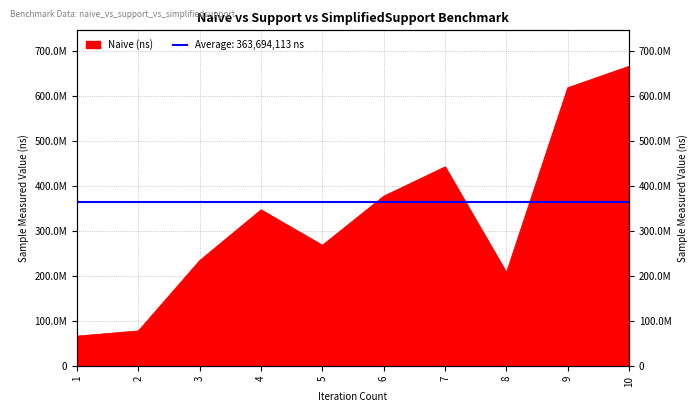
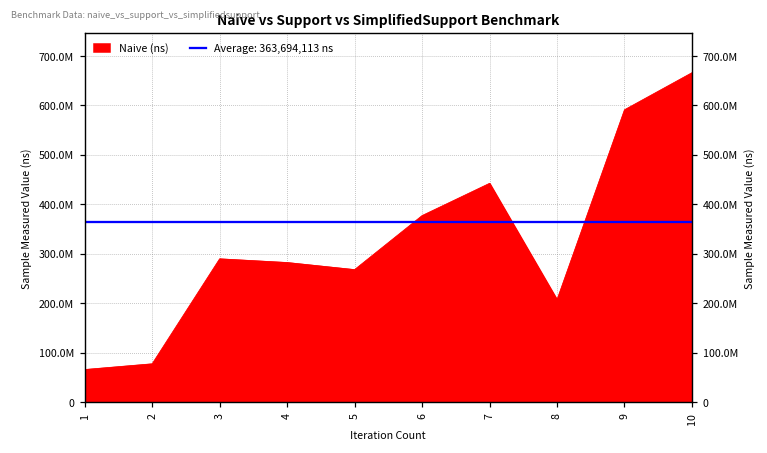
3: 230000000 -> 290000000
4: 350000000 -> 280000000
9: 620000000 -> 590000000
